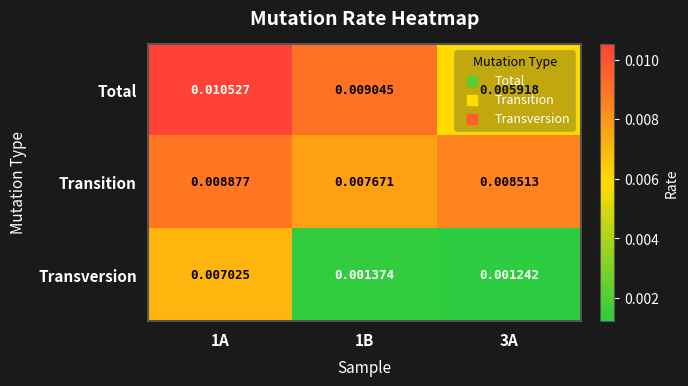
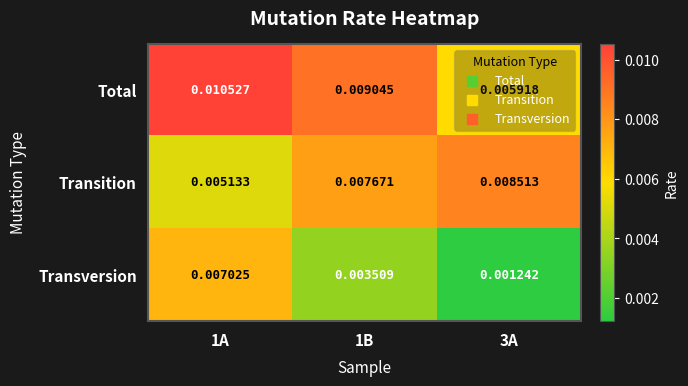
Transition, 1A: 0.008877 -> 0.005133
Transversion, 1B: 0.001374 -> 0.003509
